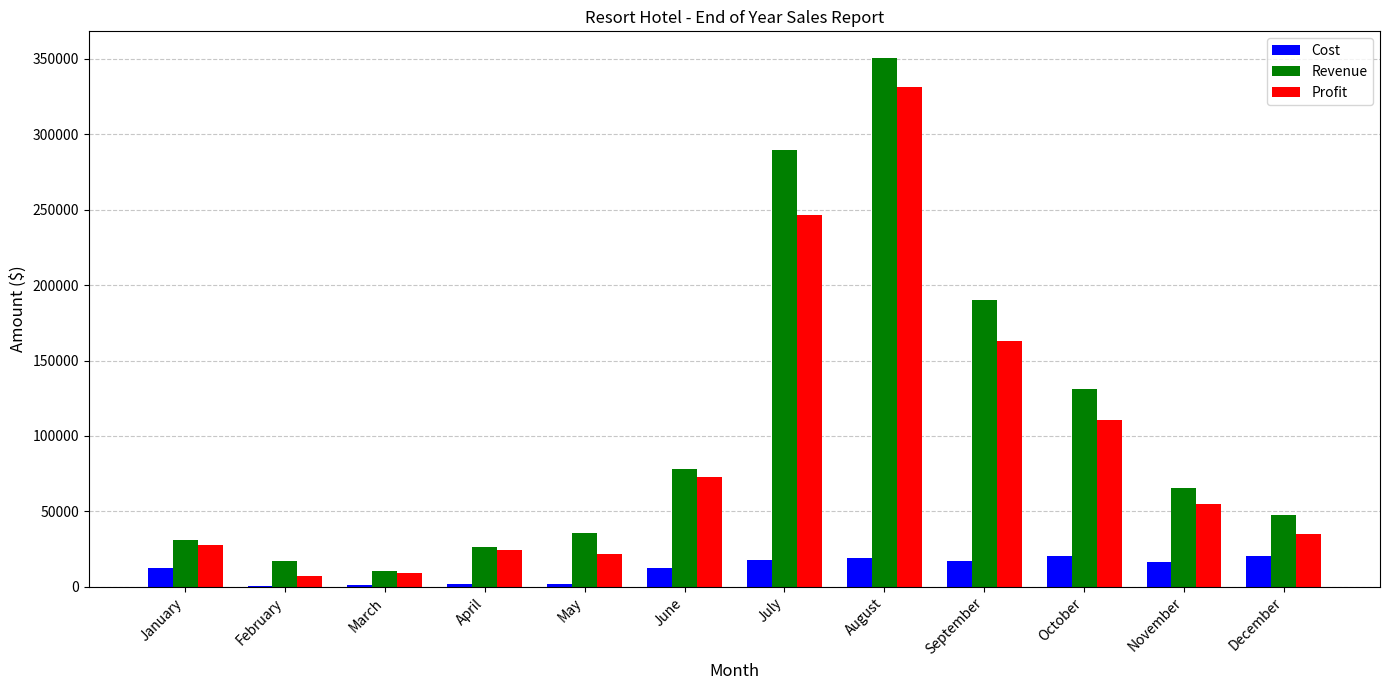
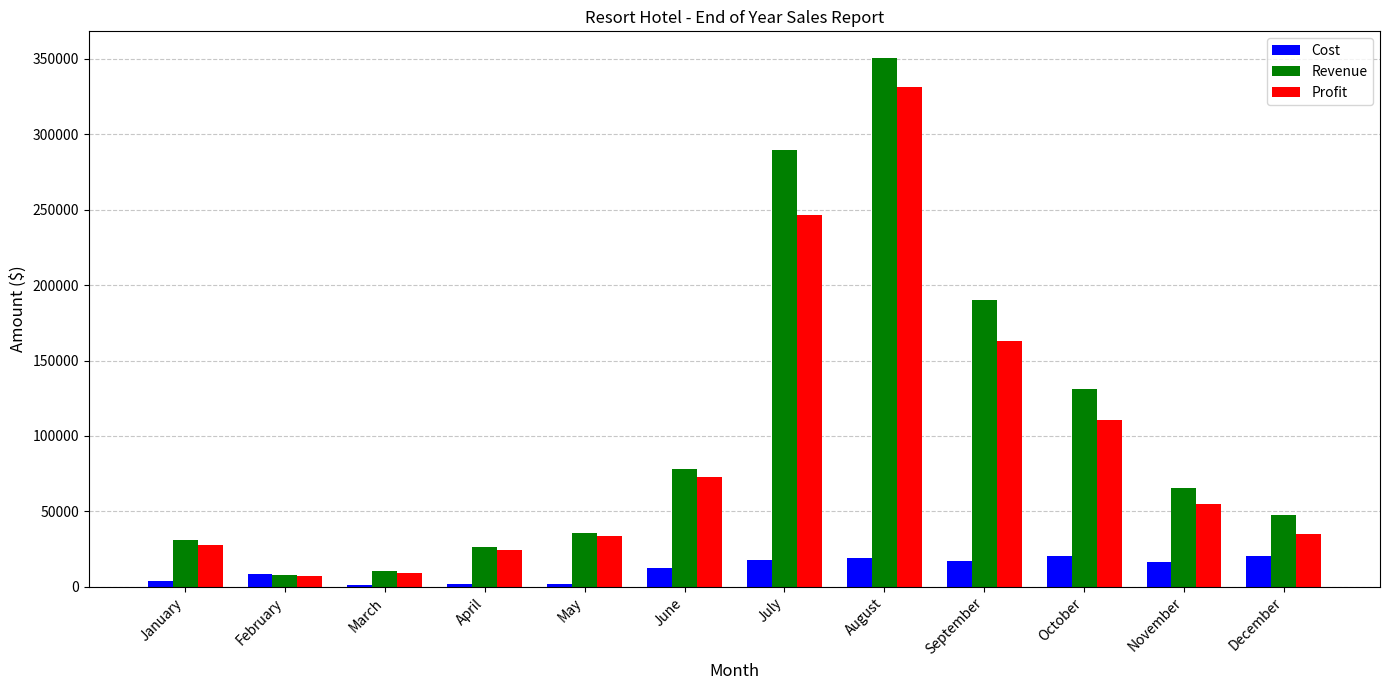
Cost, January: 12000 -> 4000
Cost, February: 0 -> 8000
Revenue, February: 17000 -> 8000
Profit, May: 22000 -> 34000
